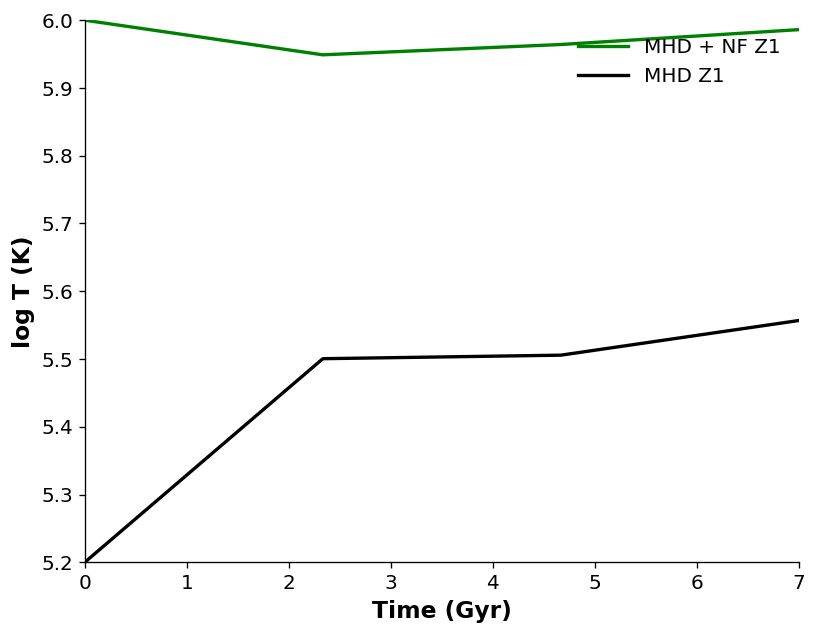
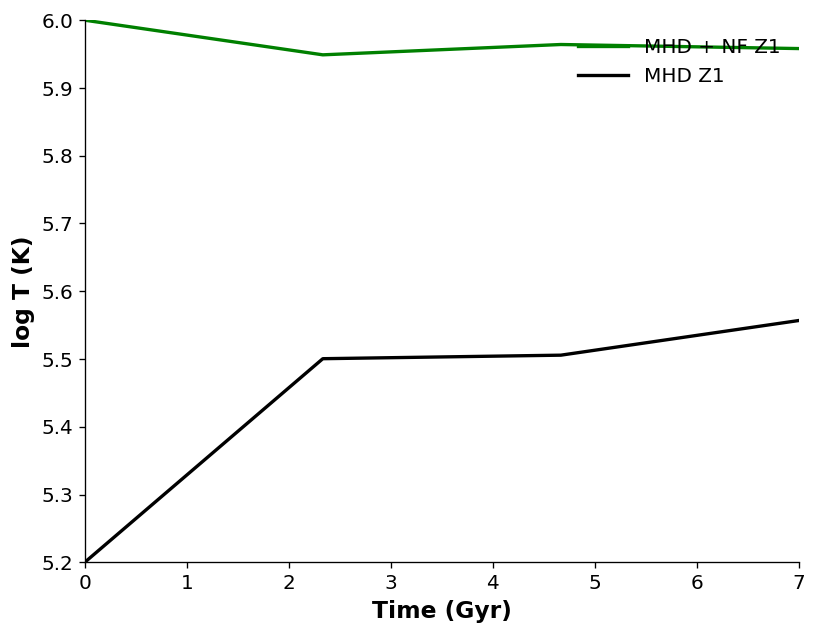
MHD + NF Z1, 7: 5.99 -> 5.96
